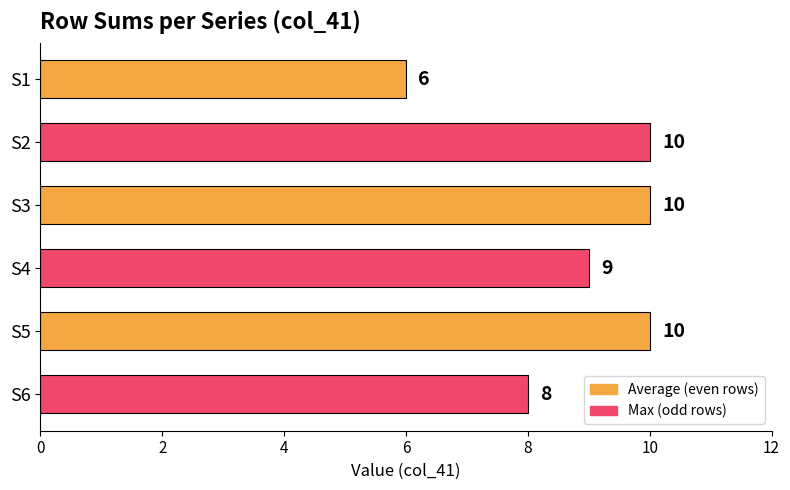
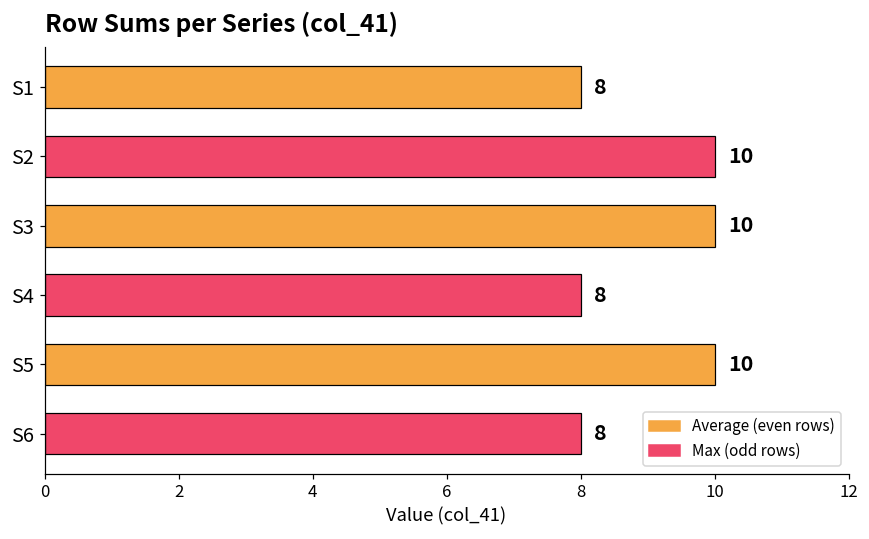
S1: 6 -> 8
S4: 9 -> 8
